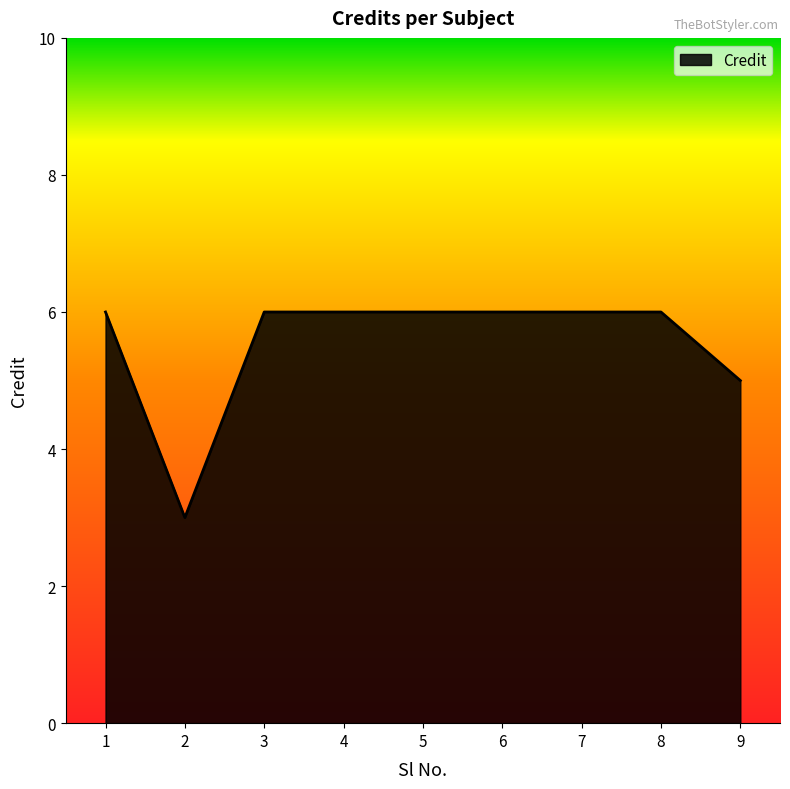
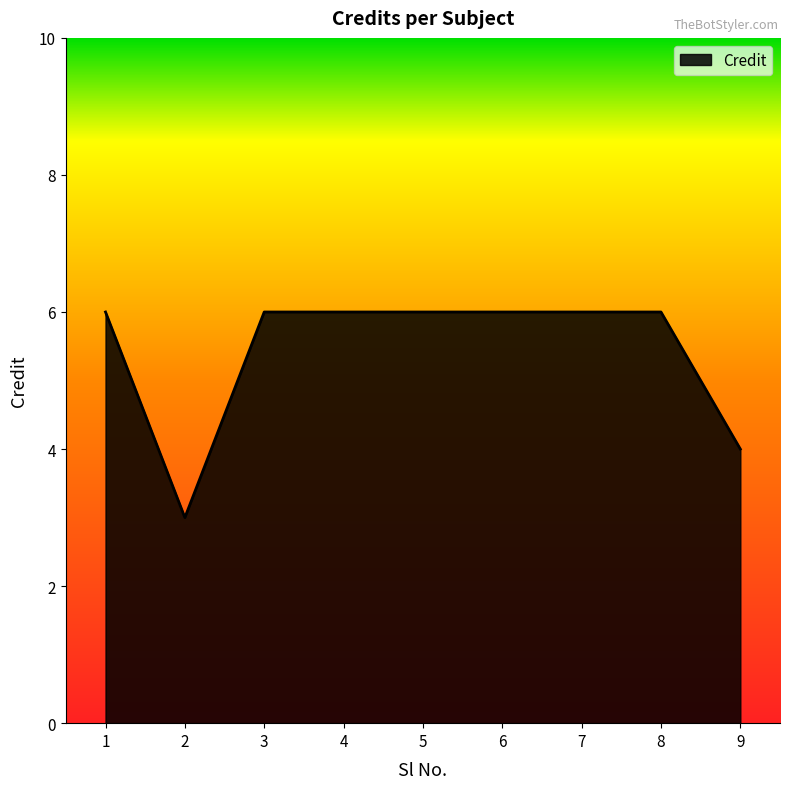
9: 5 -> 4
